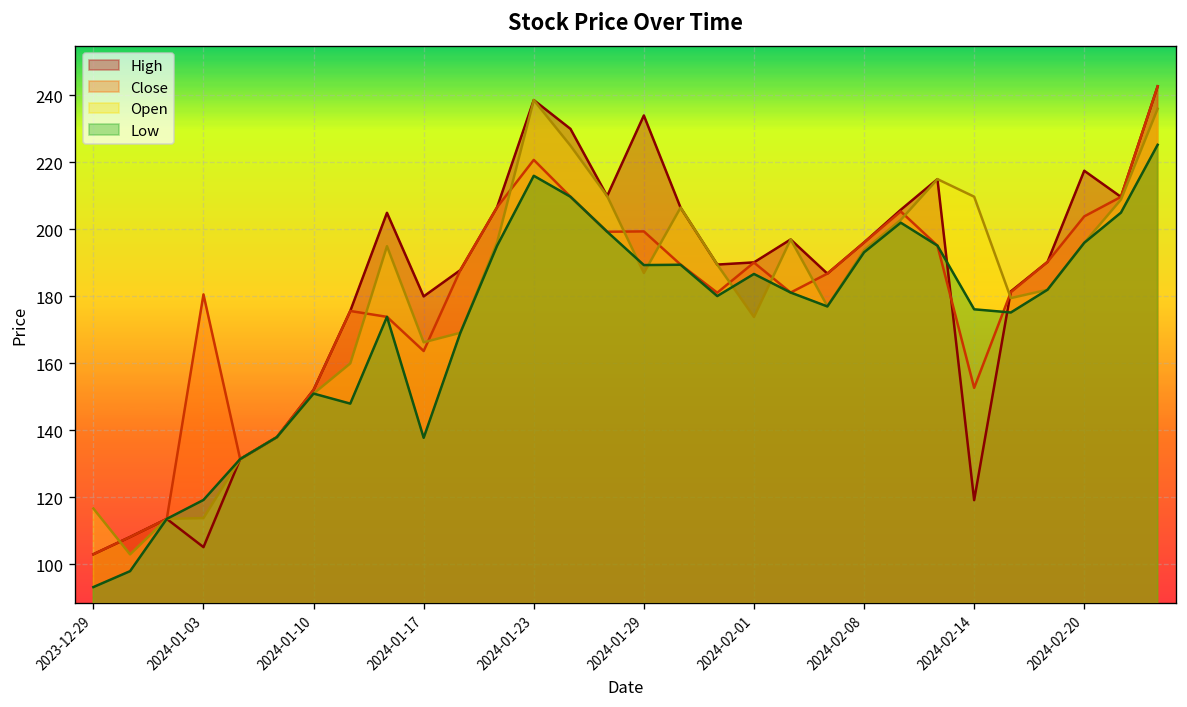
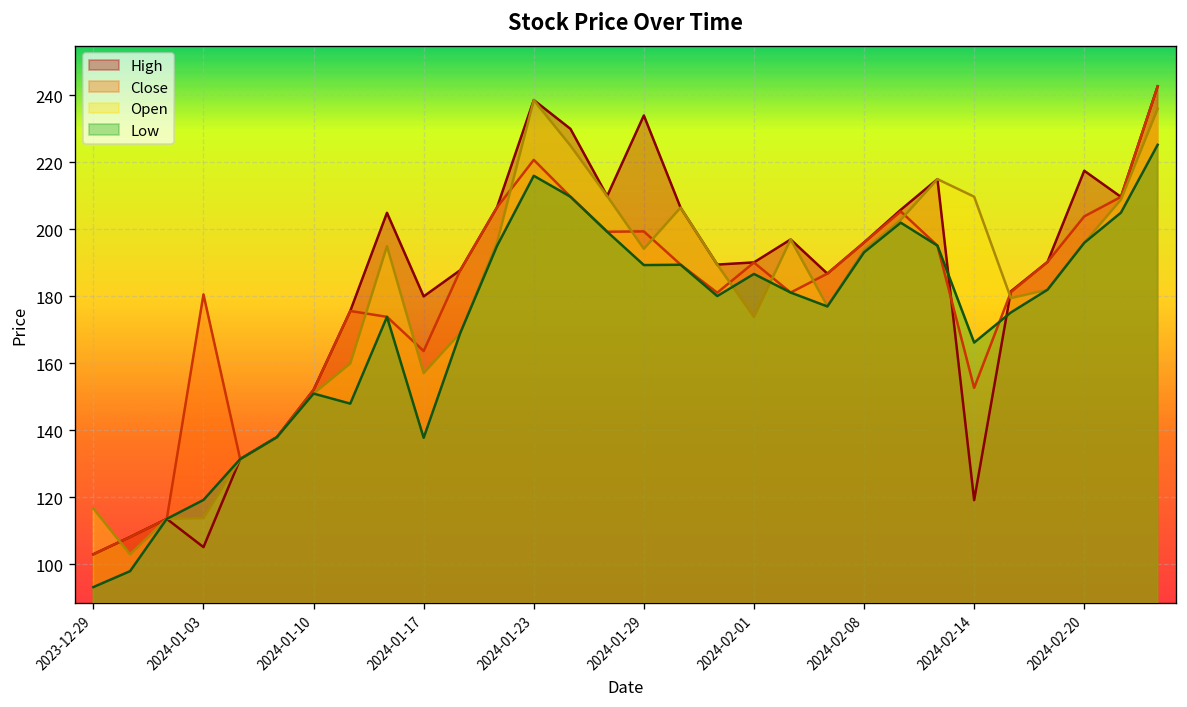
Open, 2024-01-17: 166 -> 157
Open, 2024-01-29: 187 -> 194
Low, 2024-02-14: 176 -> 166
